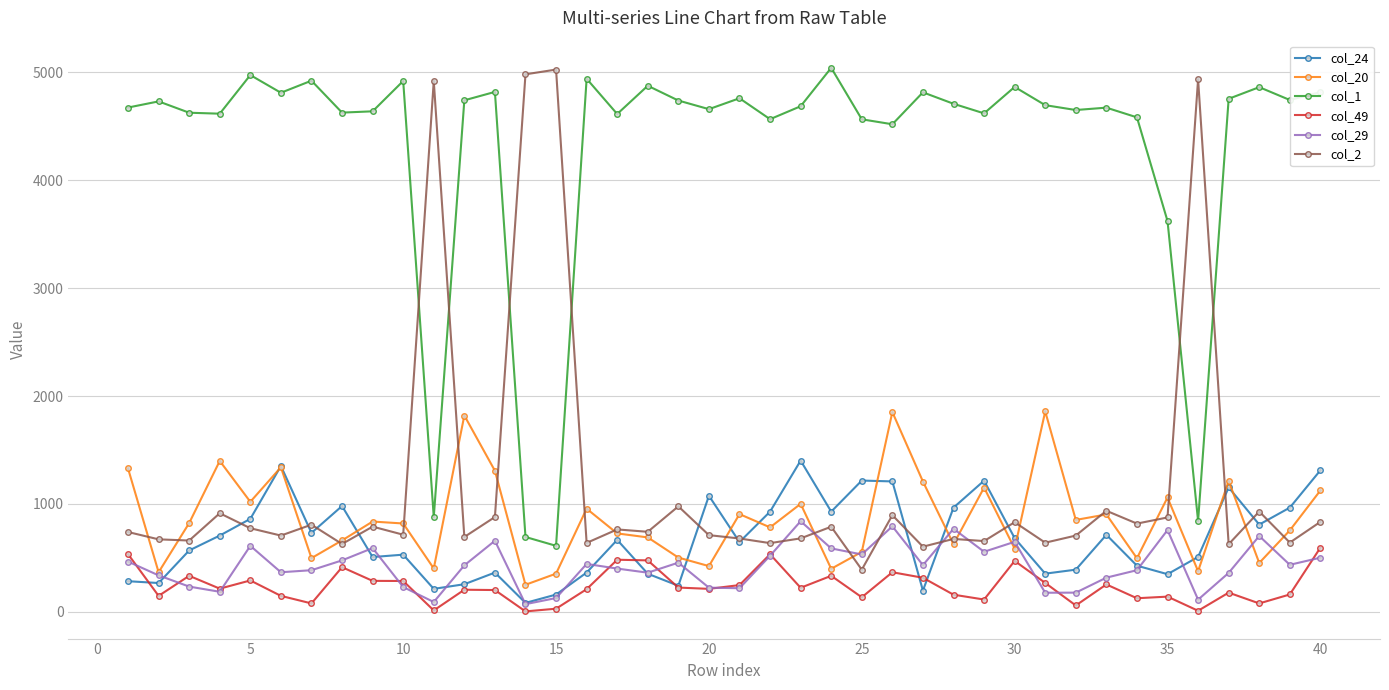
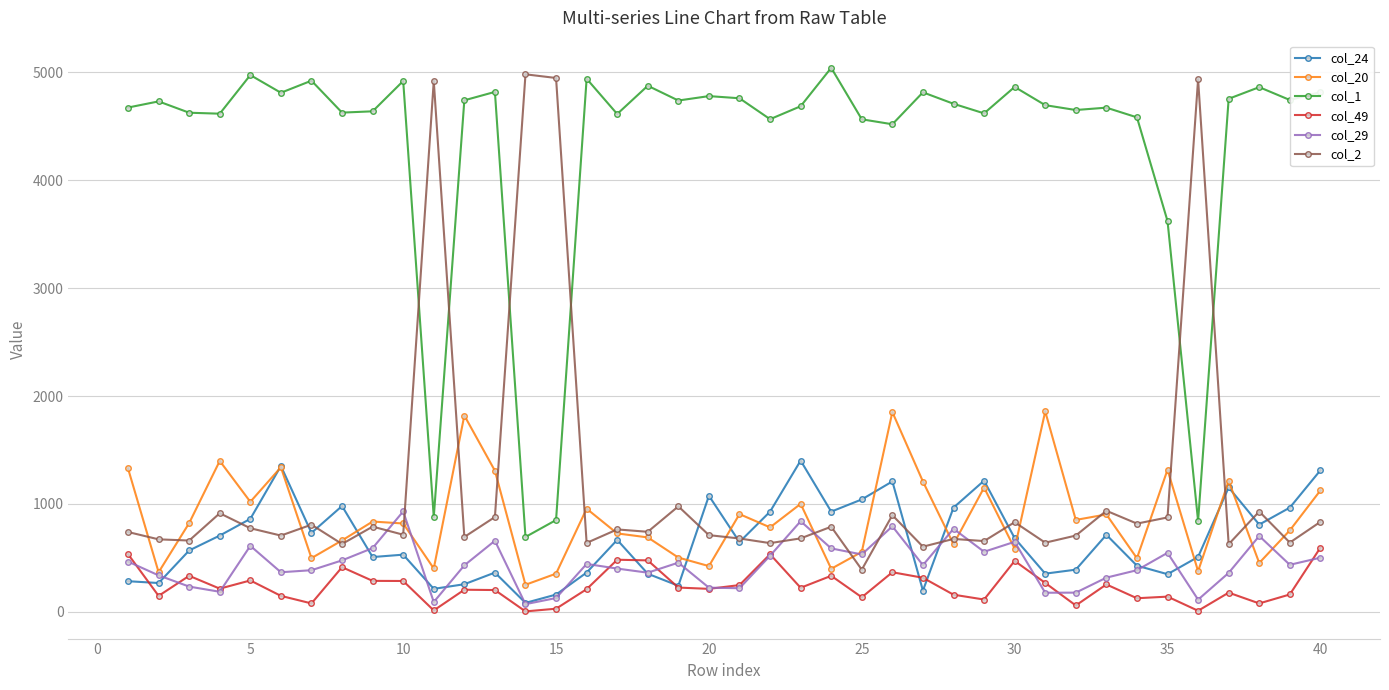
col_29, 10: 230 -> 930
col_1, 15: 610 -> 850
col_2, 15: 5030 -> 4950
col_1, 20: 4660 -> 4780
col_24, 25: 1220 -> 1040
col_20, 35: 1060 -> 1320
col_29, 35: 760 -> 550
